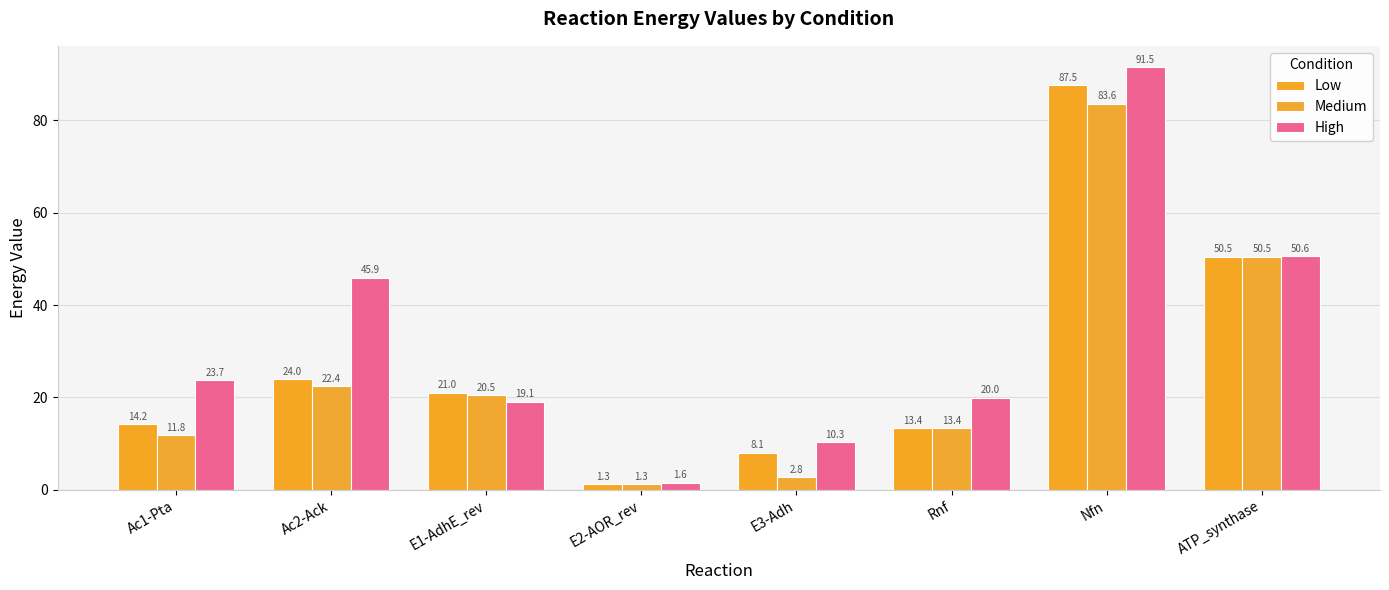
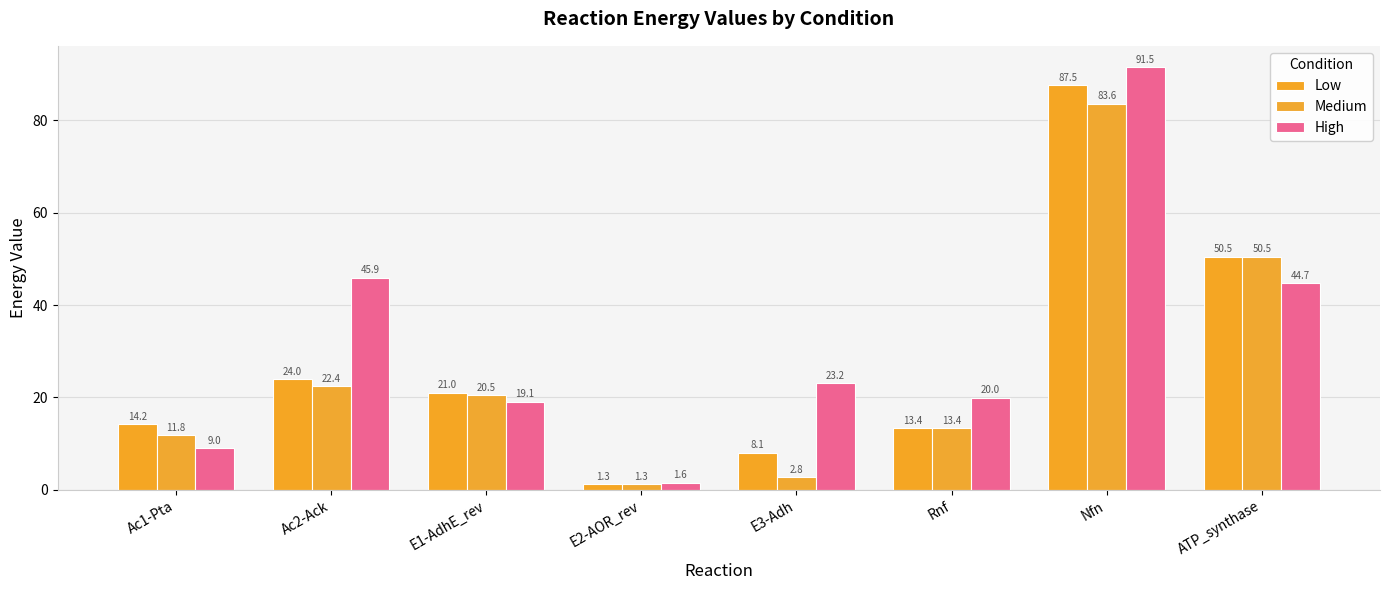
High, Ac1-Pta: 23.7 -> 9.0
High, E3-Adh: 10.3 -> 23.2
High, ATP_synthase: 50.6 -> 44.7
